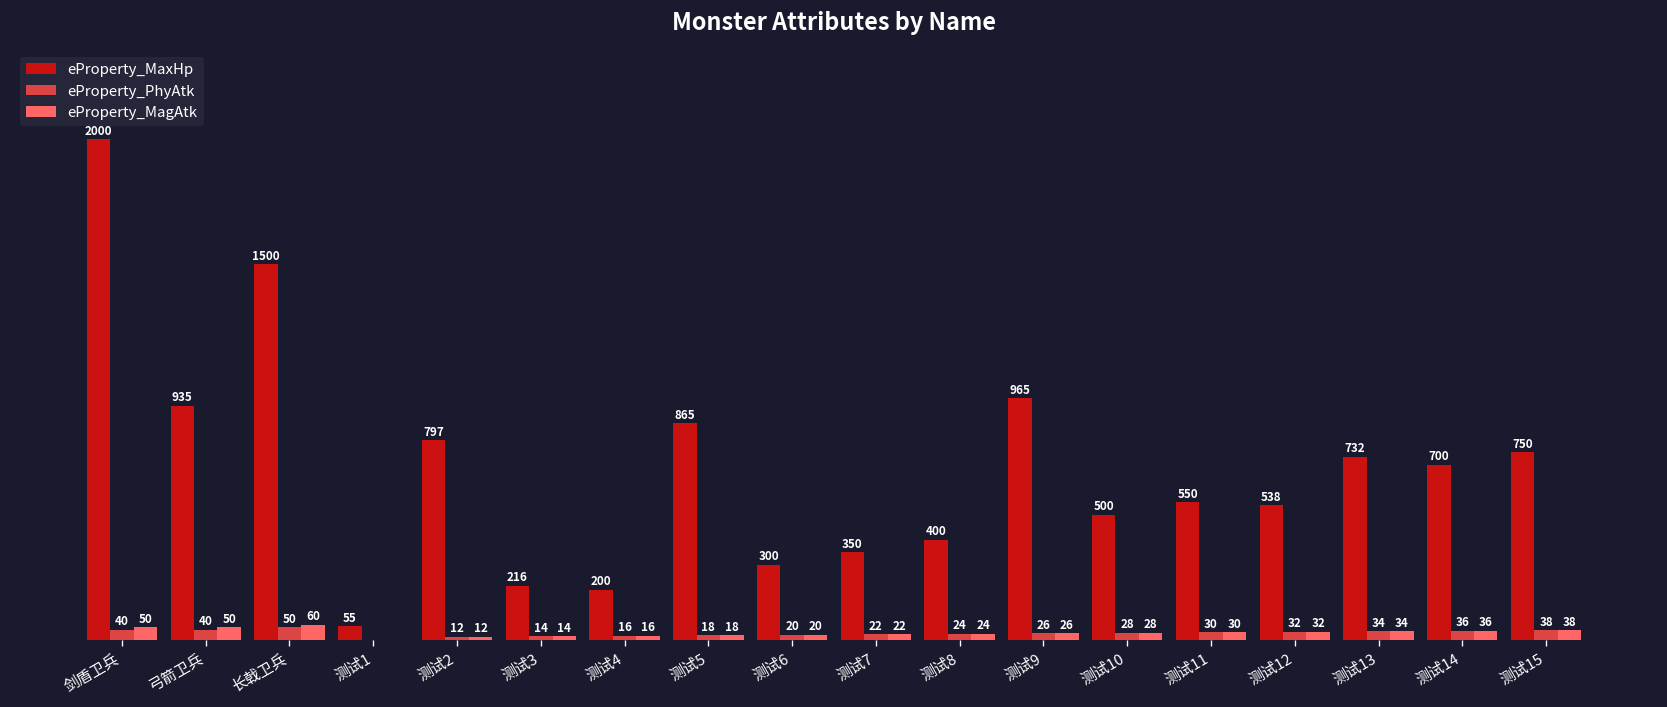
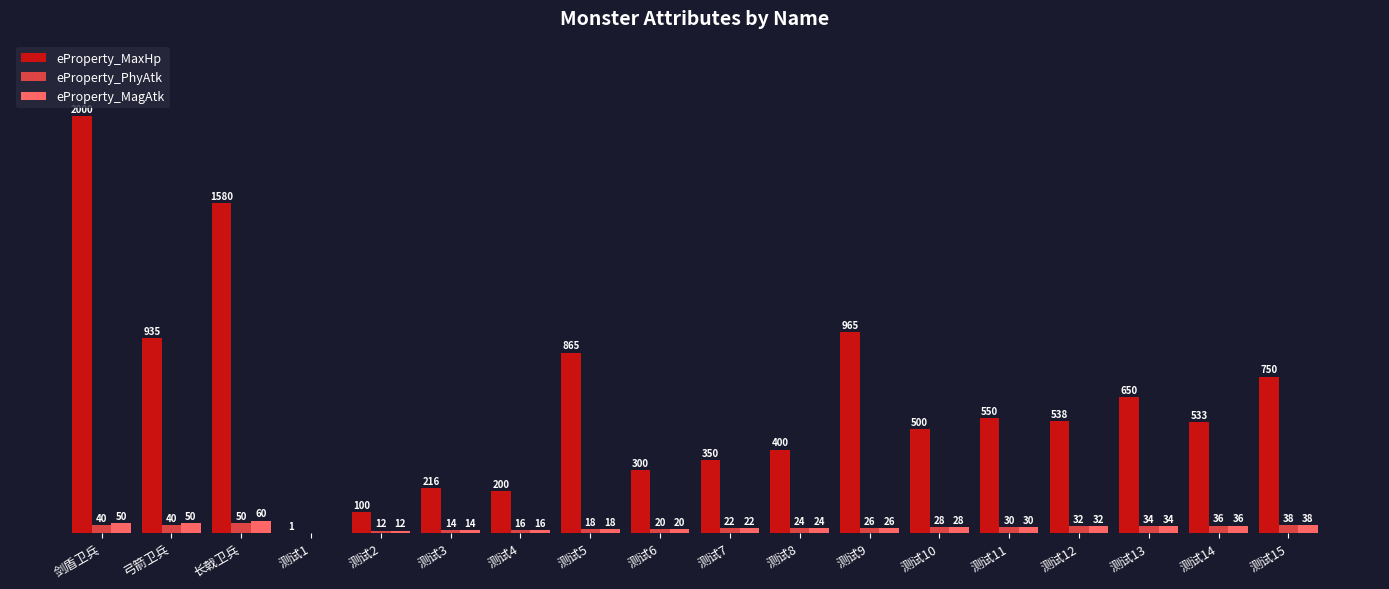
eProperty_MaxHp, 长戟卫兵: 1500 -> 1580
eProperty_MaxHp, 测试1: 55 -> 1
eProperty_MaxHp, 测试2: 797 -> 100
eProperty_MaxHp, 测试13: 732 -> 650
eProperty_MaxHp, 测试14: 700 -> 533
